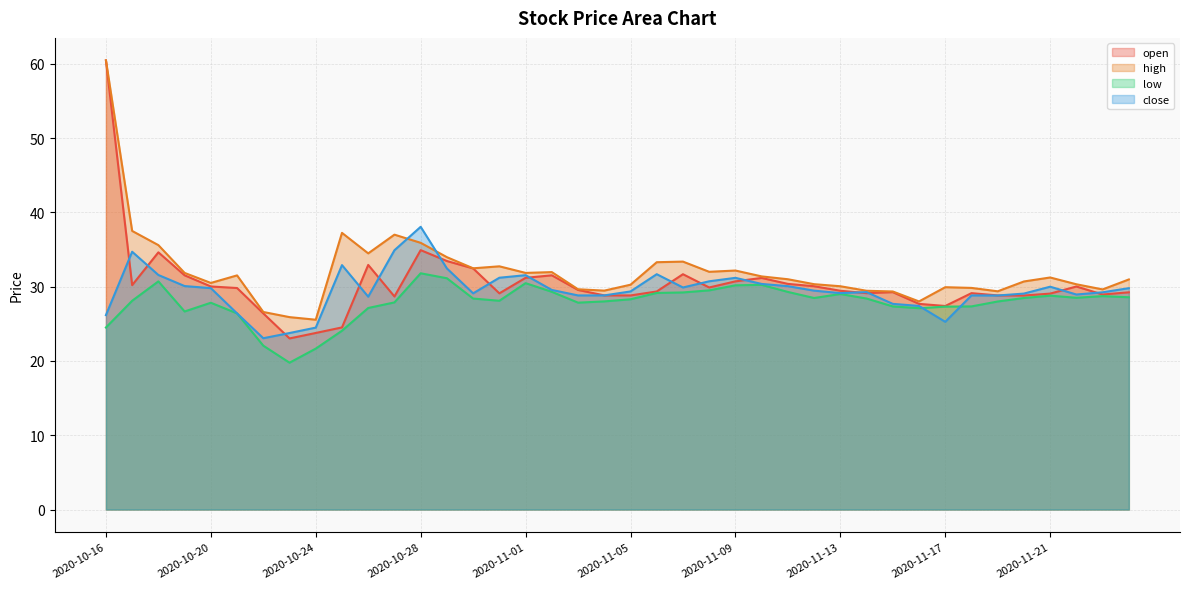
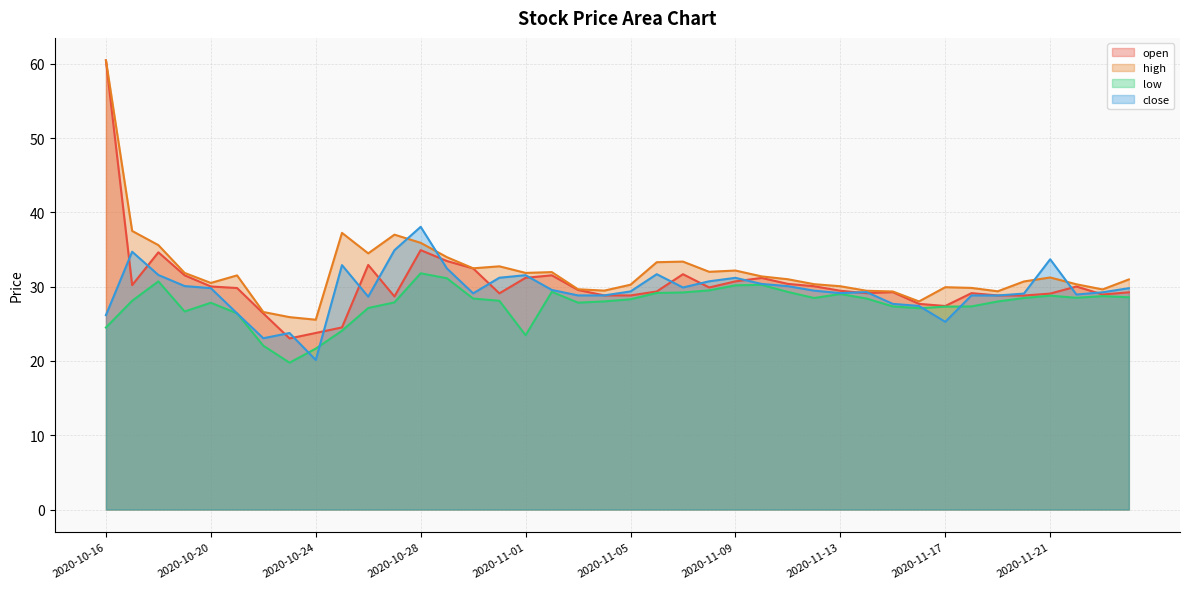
close, 2020-10-24: 24 -> 20
low, 2020-11-01: 30 -> 23
close, 2020-11-21: 30 -> 34
